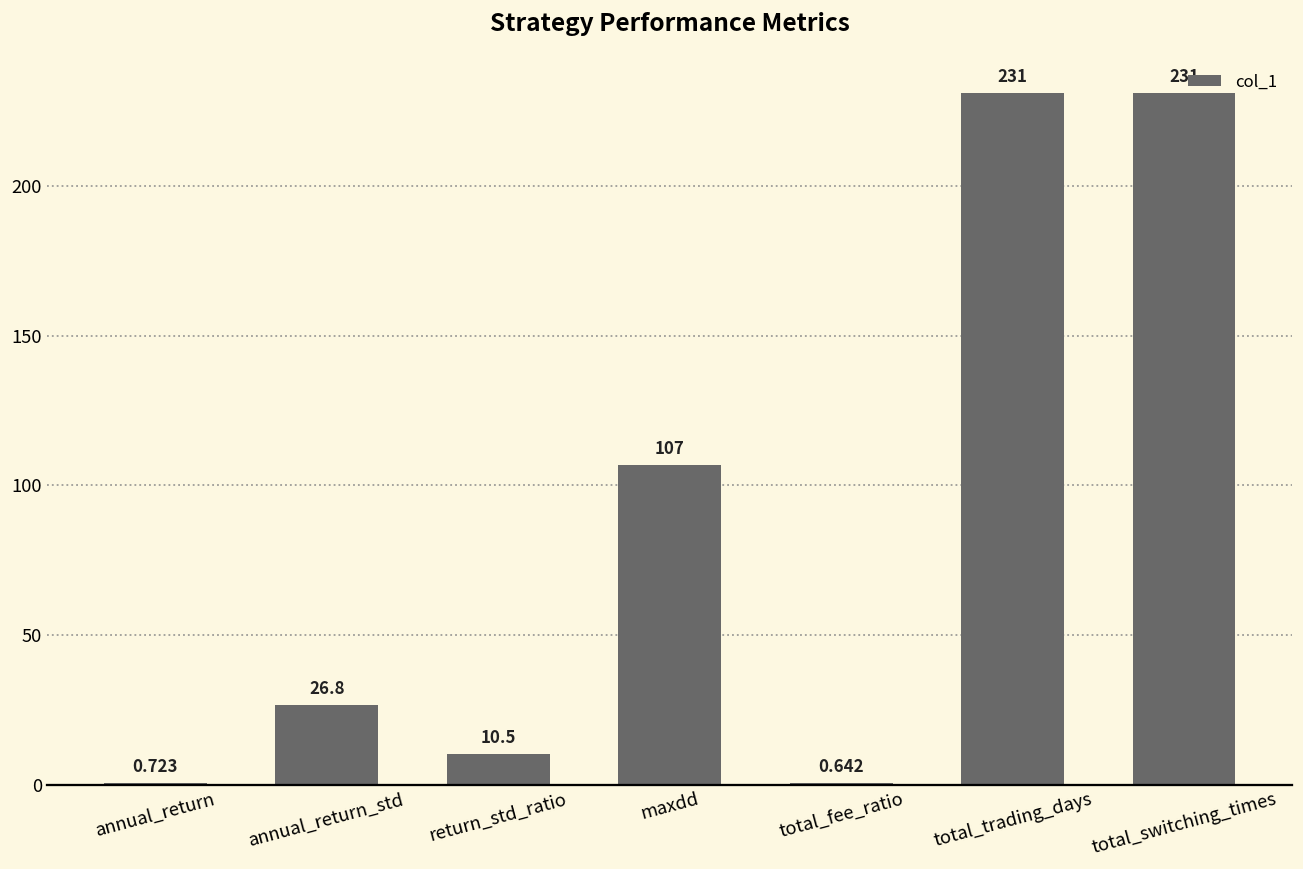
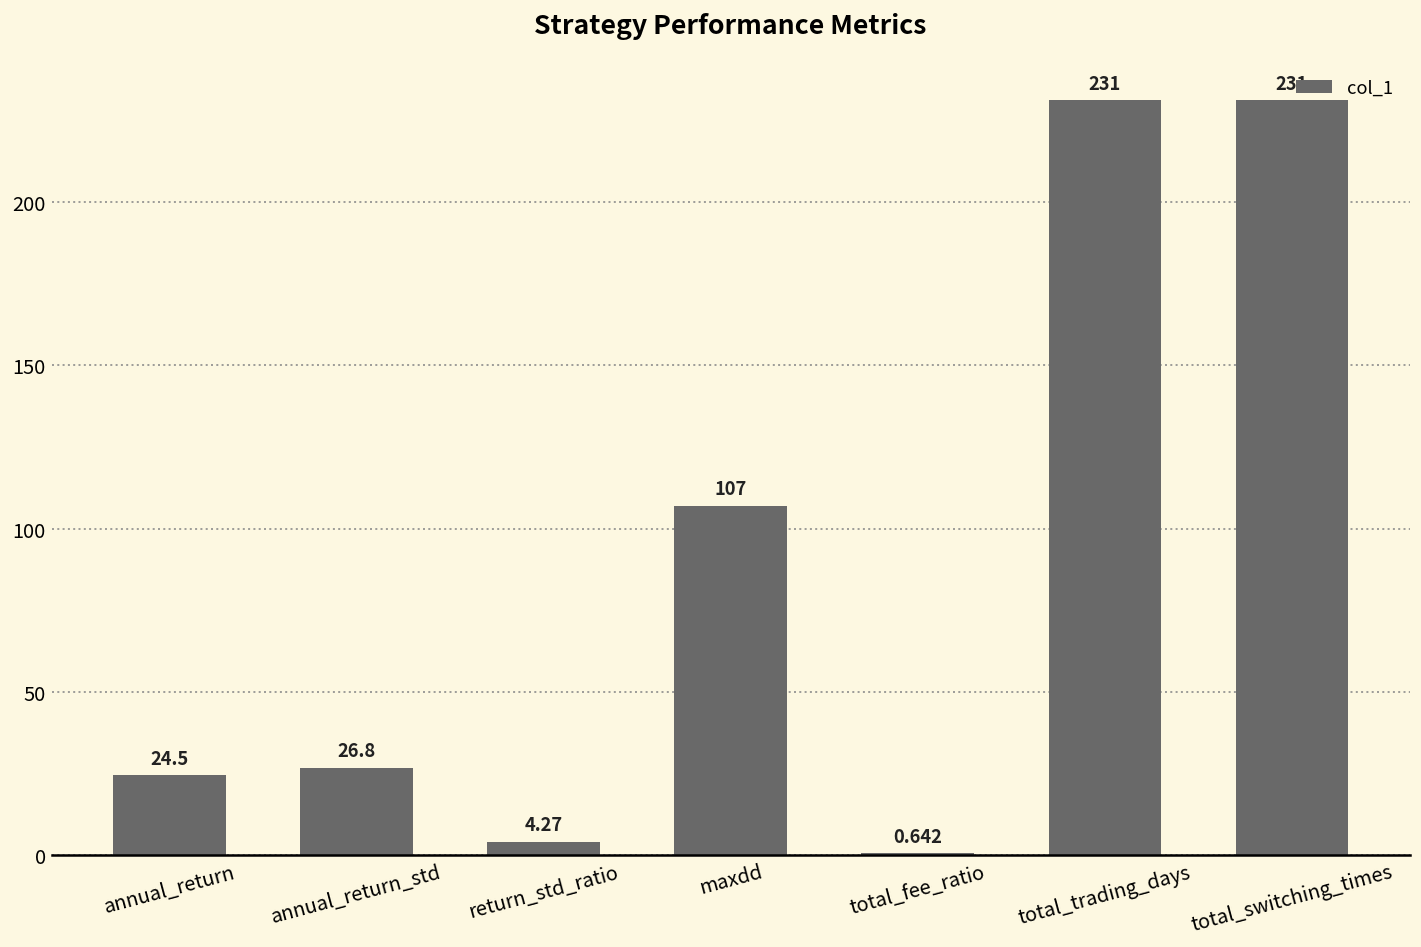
annual_return: 0.723 -> 24.5
return_std_ratio: 10.5 -> 4.27
